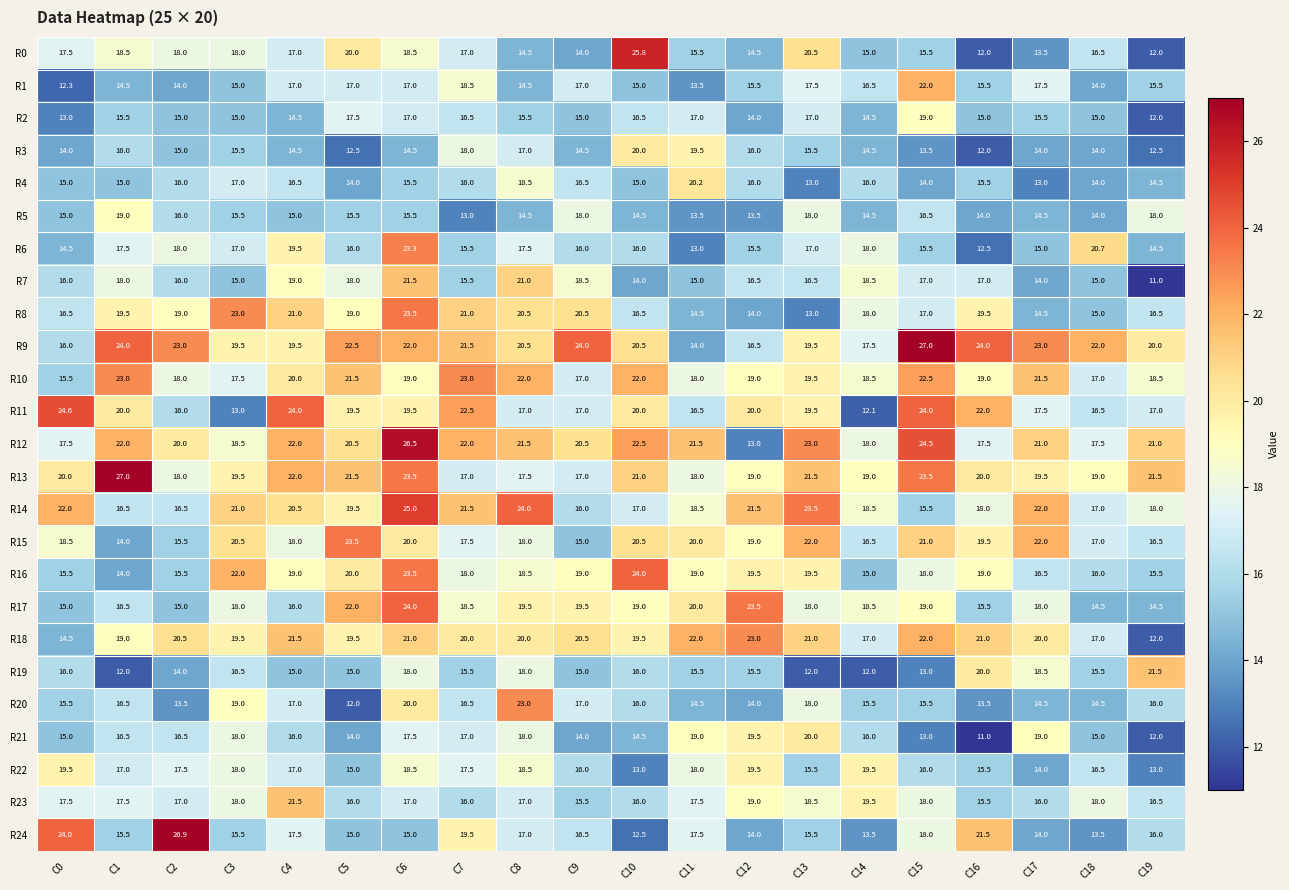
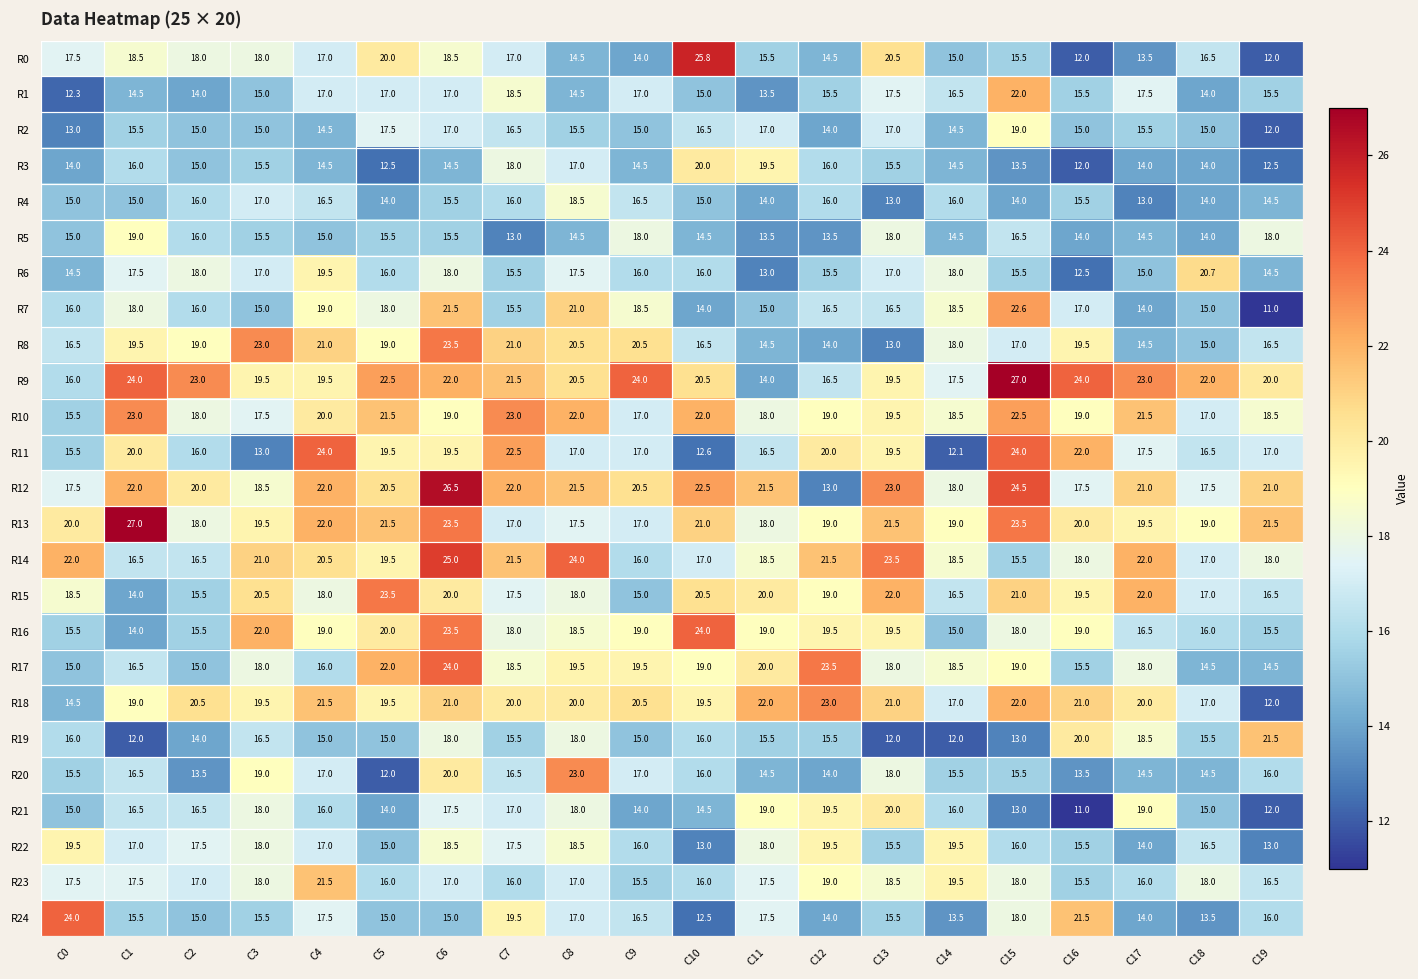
R4, C11: 20.2 -> 14.0
R6, C6: 23.3 -> 18.0
R7, C15: 17.0 -> 22.6
R11, C0: 24.6 -> 15.5
R11, C10: 20.0 -> 12.6
R24, C2: 26.9 -> 15.0
